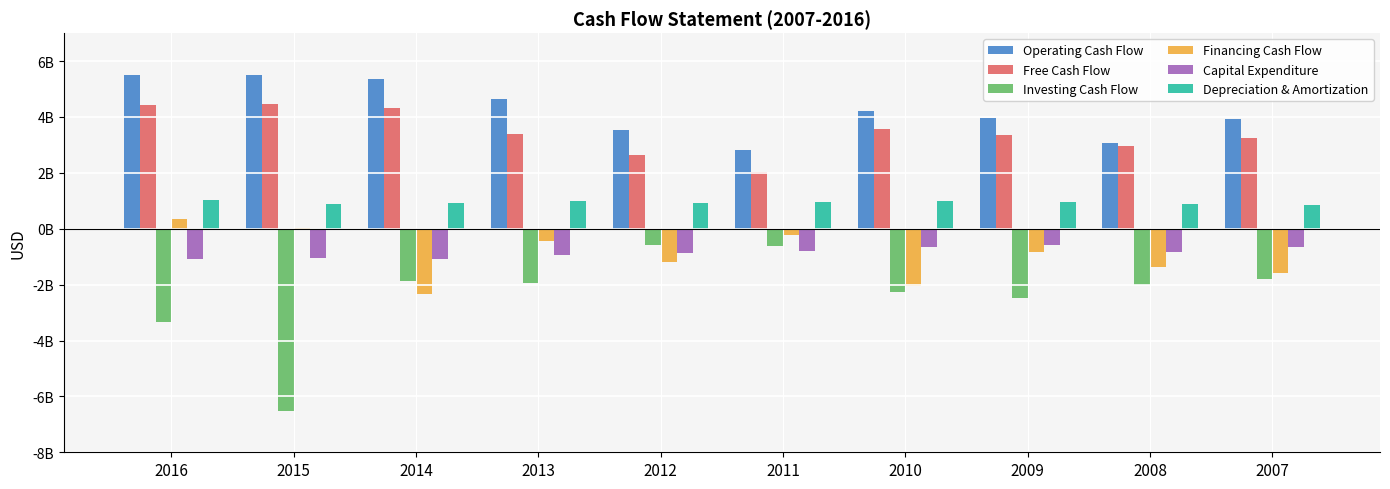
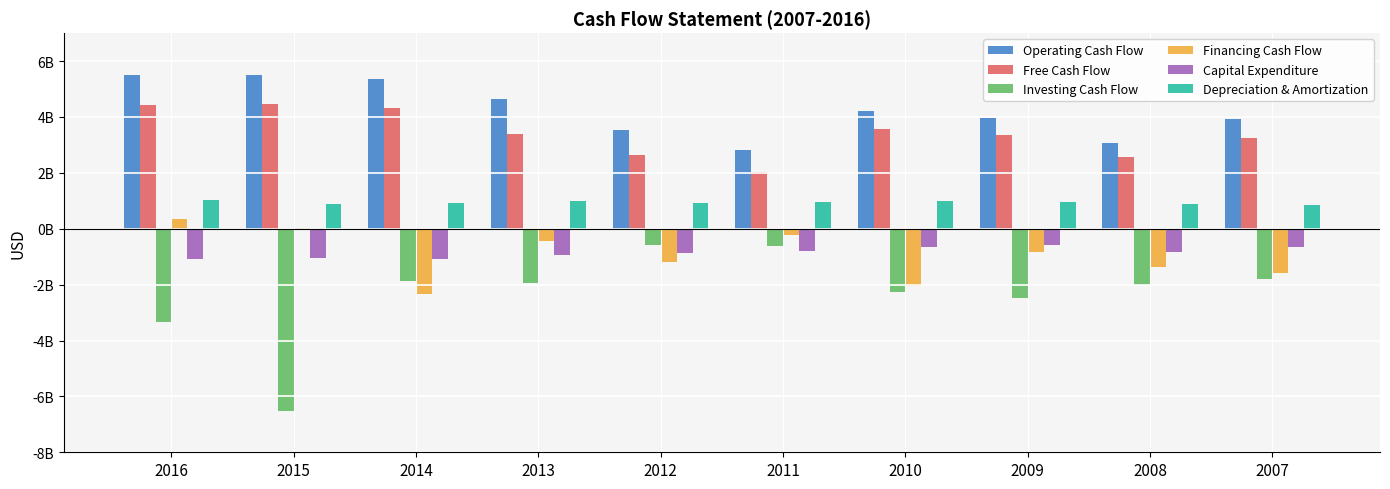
Free Cash Flow, 2008: 3000000000 -> 2600000000
